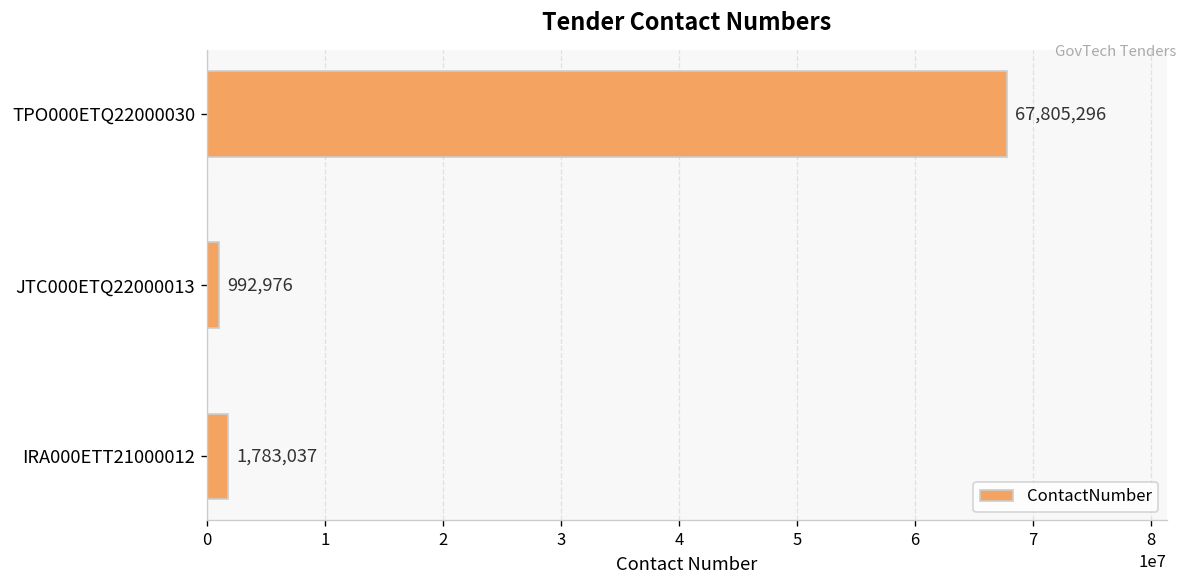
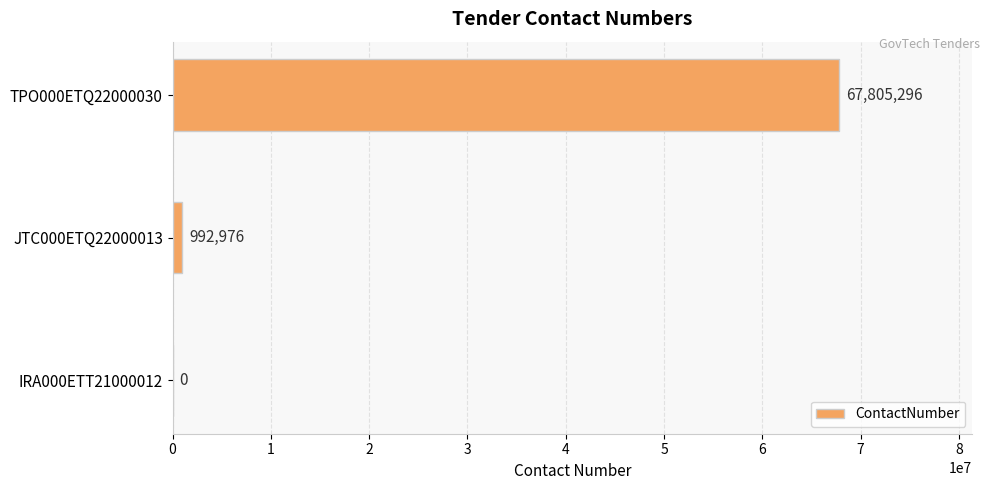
IRA000ETT21000012: 1,783,037 -> 0
